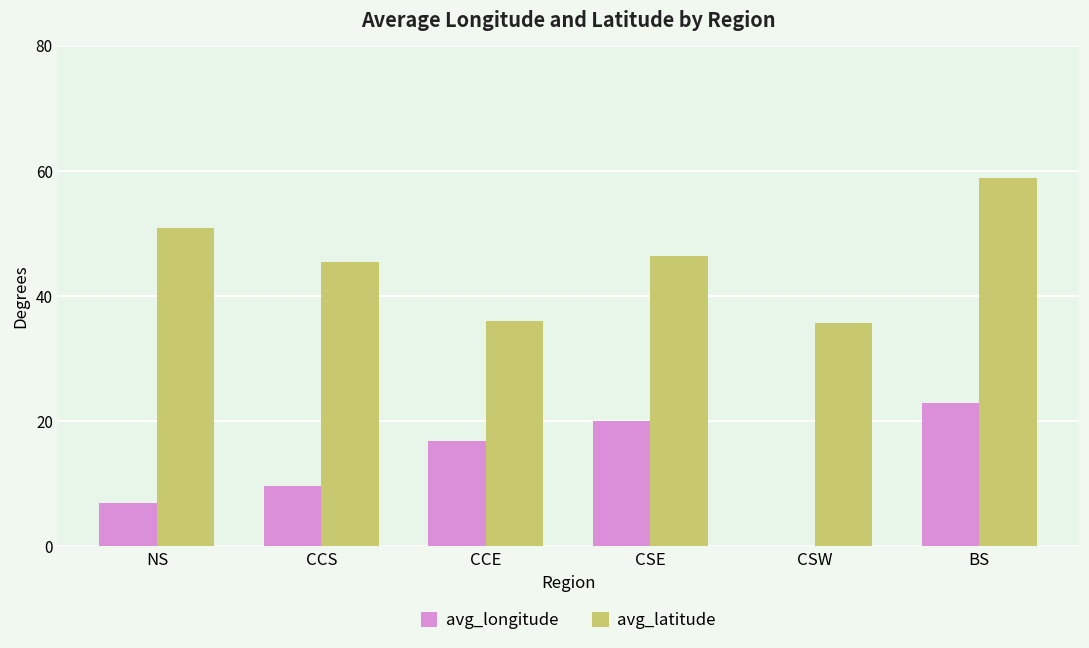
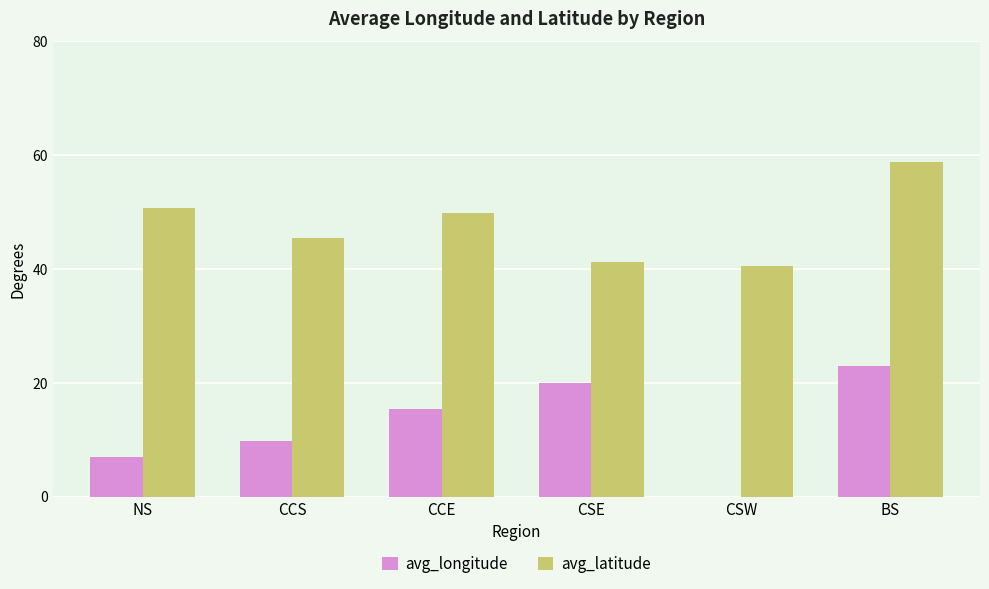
avg_longitude, CCE: 17 -> 15
avg_latitude, CCE: 36 -> 50
avg_latitude, CSE: 46 -> 41
avg_latitude, CSW: 36 -> 40
